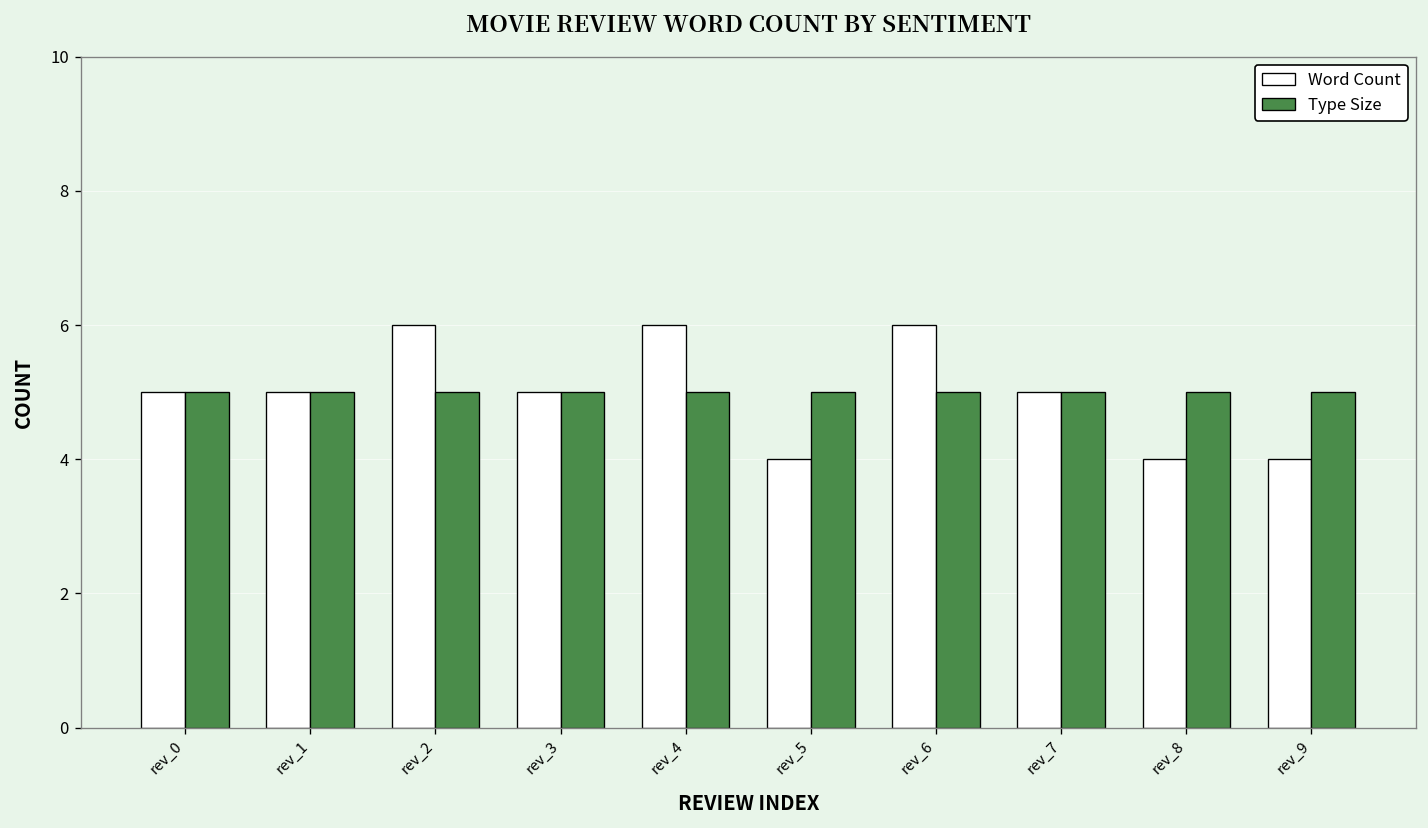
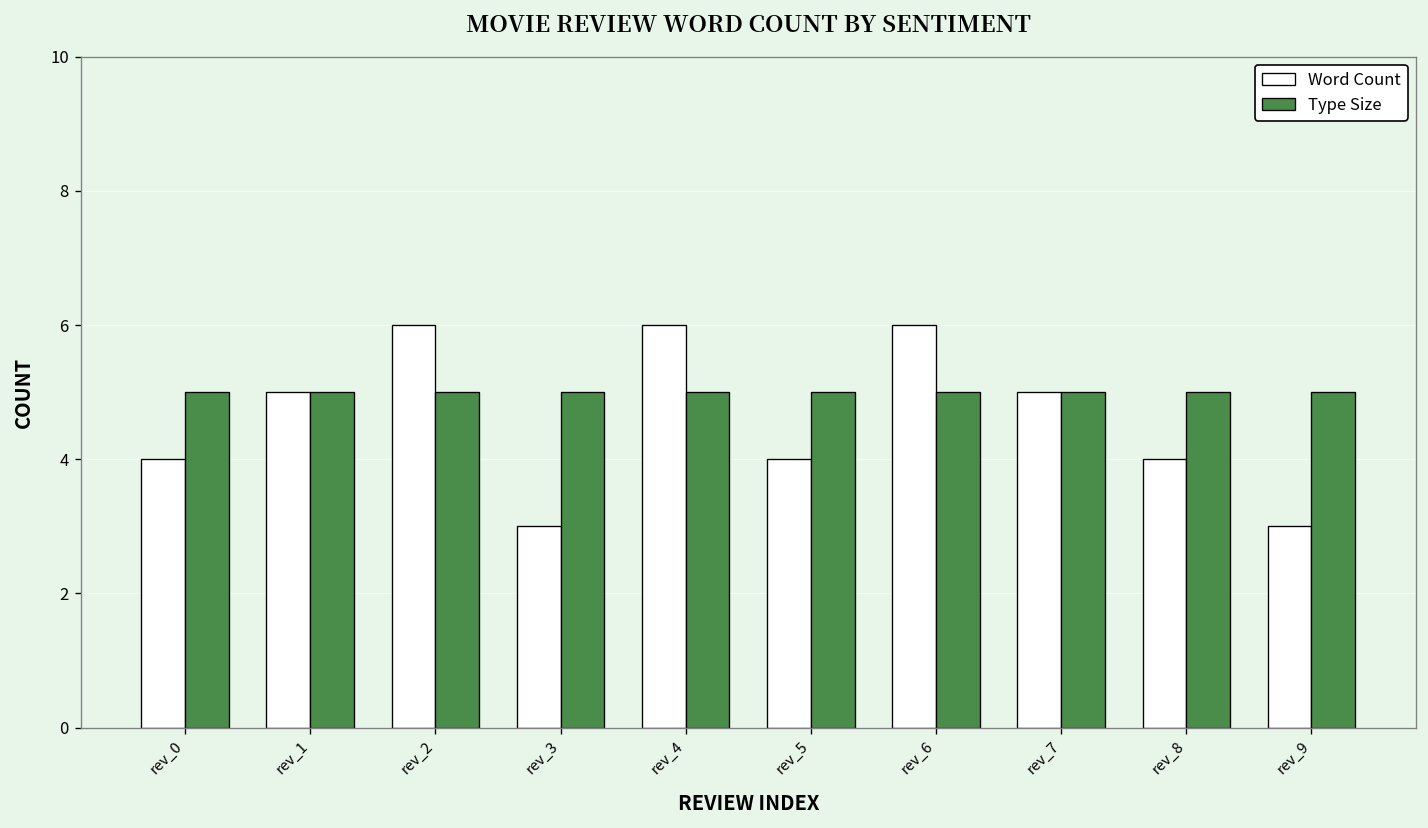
Word Count, rev_0: 5 -> 4
Word Count, rev_3: 5 -> 3
Word Count, rev_9: 4 -> 3
